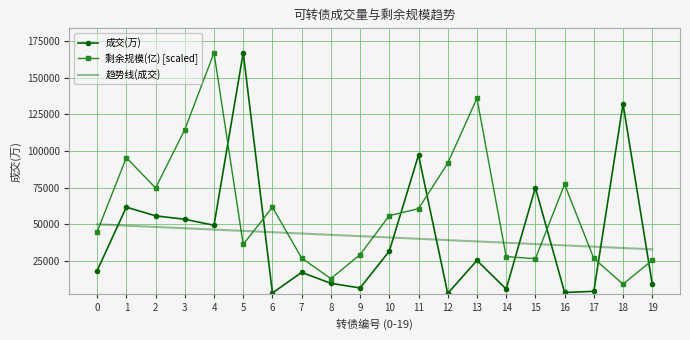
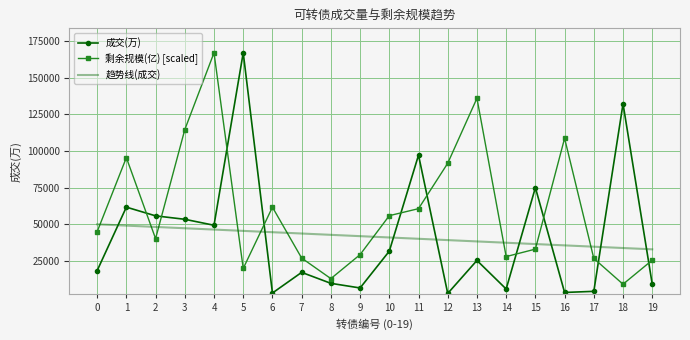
剩余规模(亿) [scaled], 2: 75000 -> 40000
剩余规模(亿) [scaled], 5: 36000 -> 20000
剩余规模(亿) [scaled], 15: 26000 -> 33000
剩余规模(亿) [scaled], 16: 77000 -> 109000
